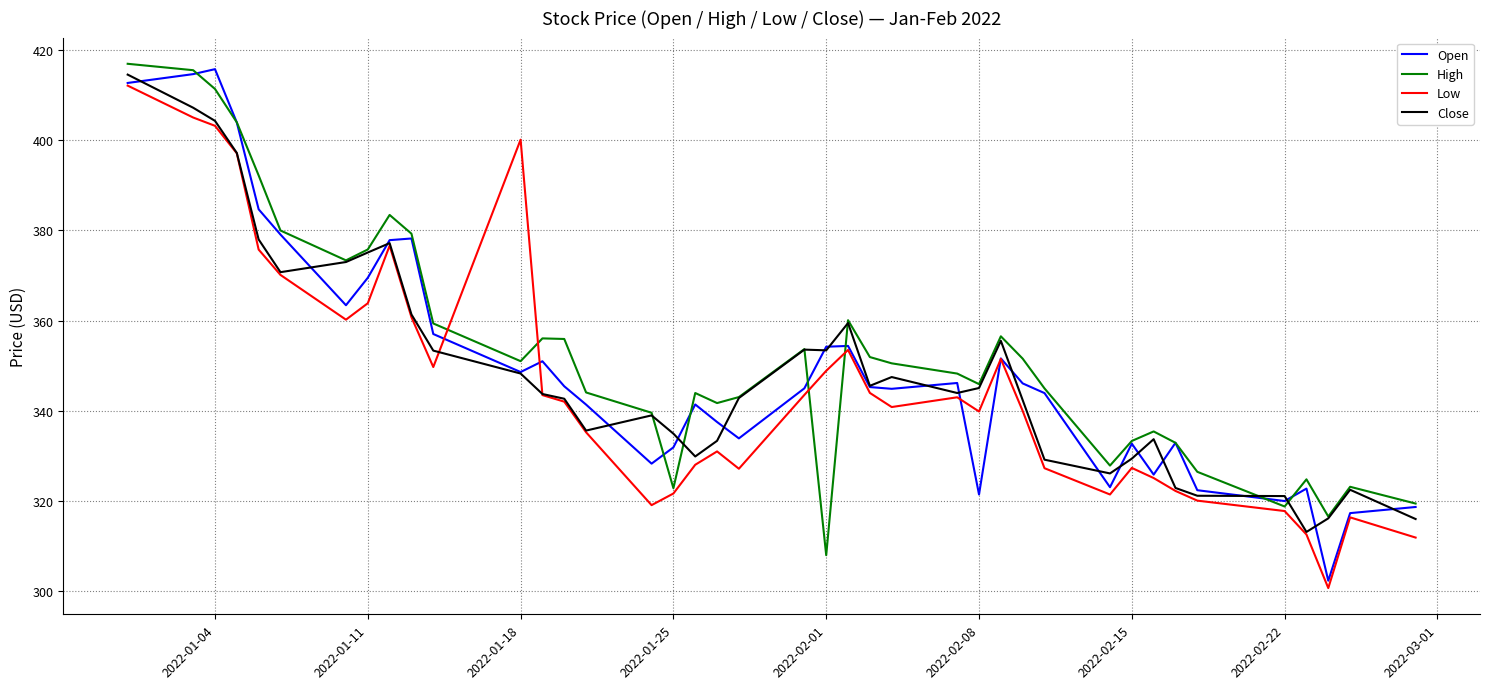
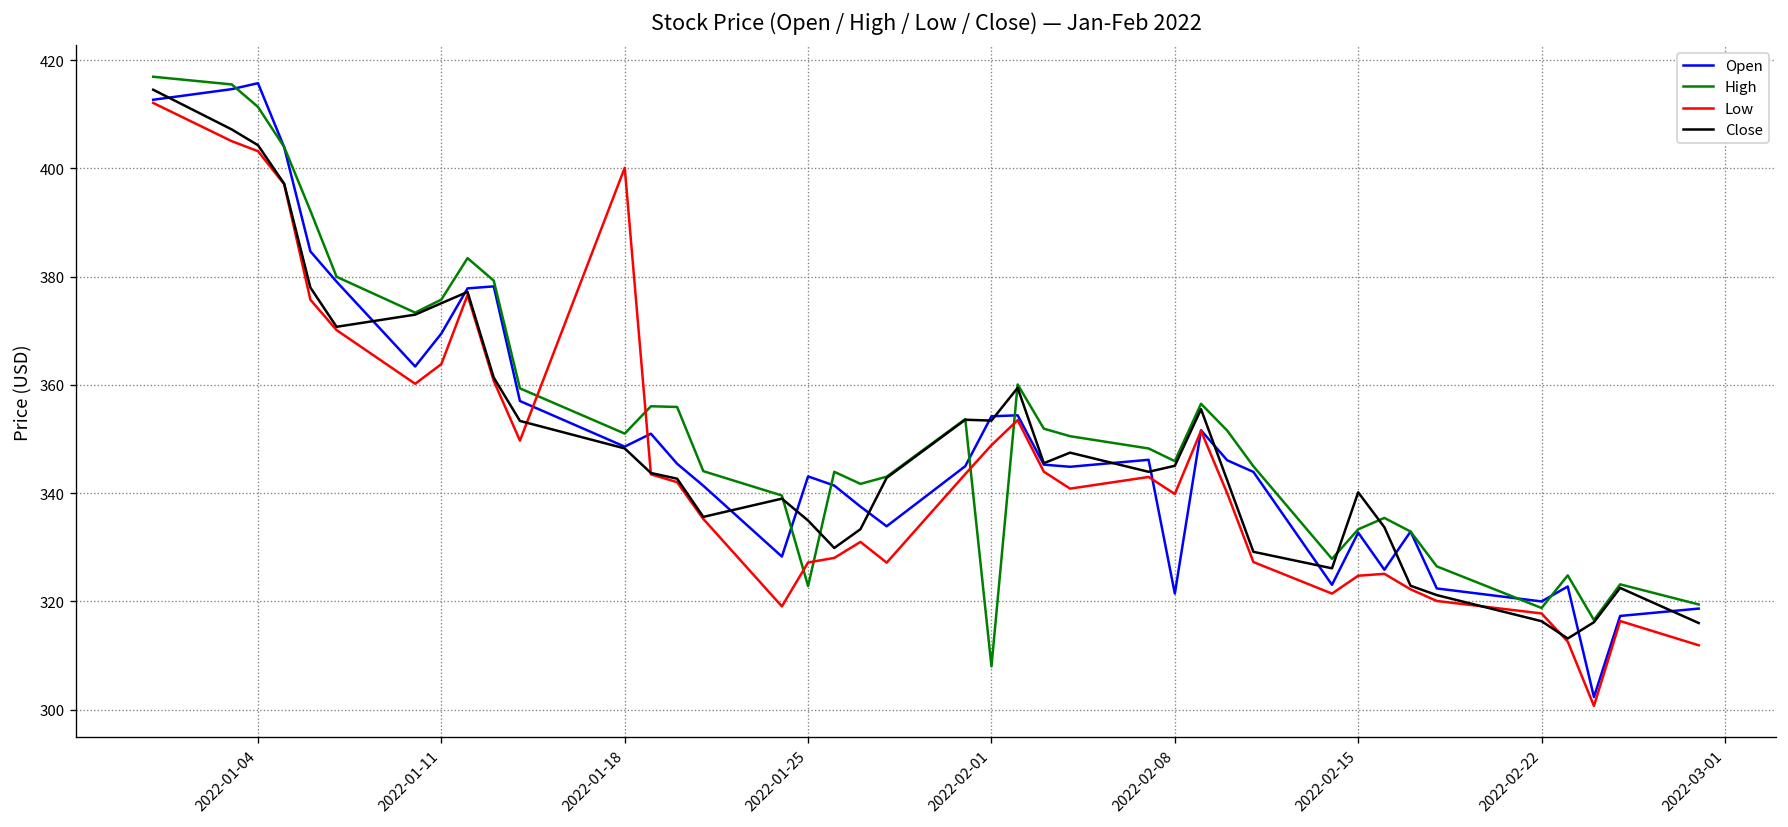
Open, 2022-01-25: 332 -> 343
Low, 2022-01-25: 322 -> 327
Low, 2022-02-15: 327 -> 325
Close, 2022-02-15: 329 -> 340
Close, 2022-02-22: 321 -> 316
